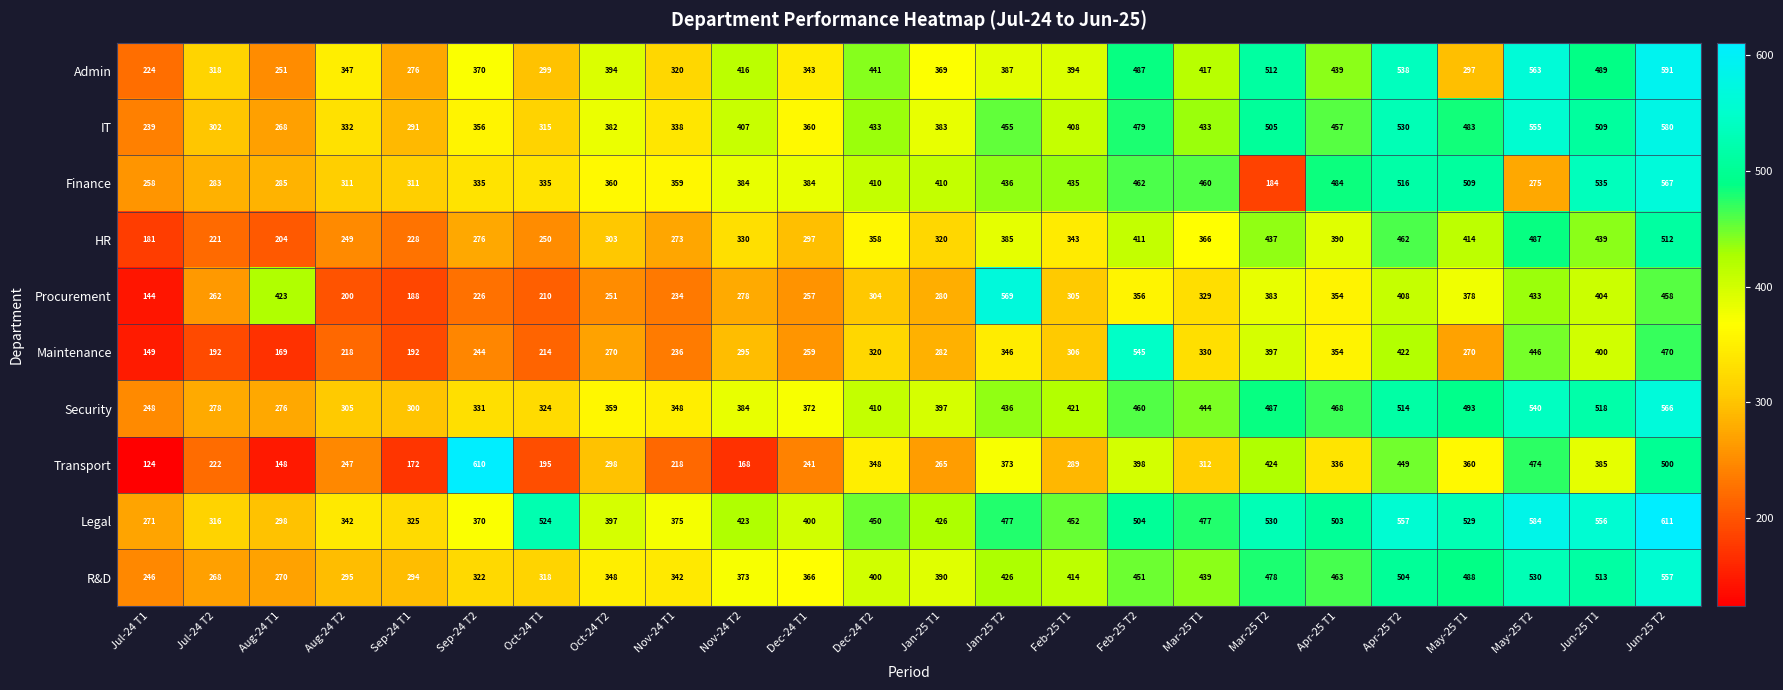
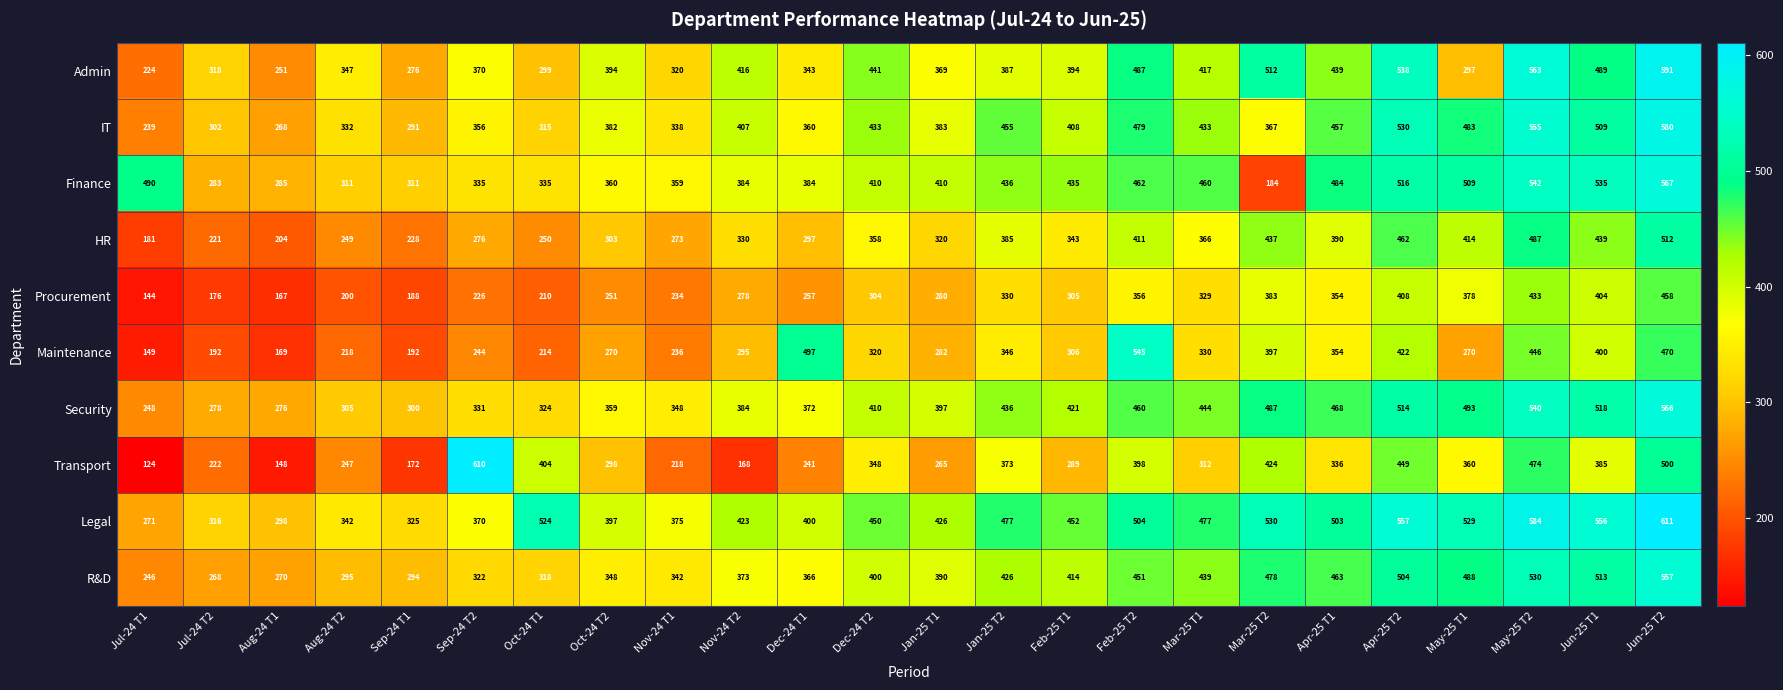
IT, Mar-25 T2: 505 -> 367
Finance, Jul-24 T1: 258 -> 490
Finance, May-25 T2: 275 -> 542
Procurement, Jul-24 T2: 262 -> 176
Procurement, Aug-24 T1: 423 -> 167
Procurement, Jan-25 T2: 569 -> 330
Maintenance, Dec-24 T1: 259 -> 497
Transport, Oct-24 T1: 195 -> 404
